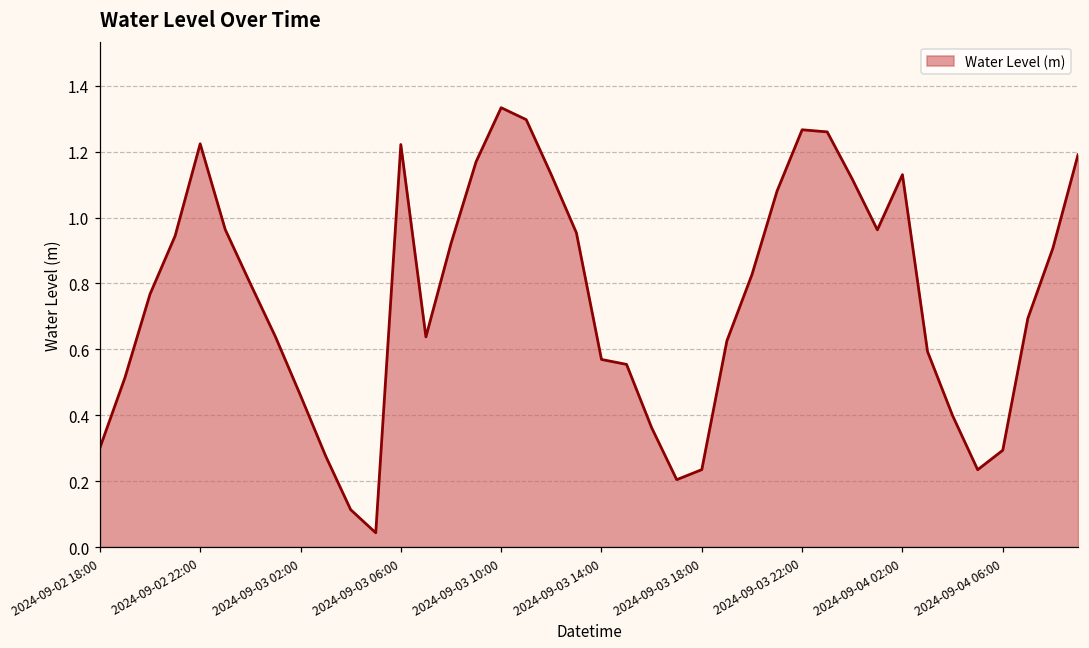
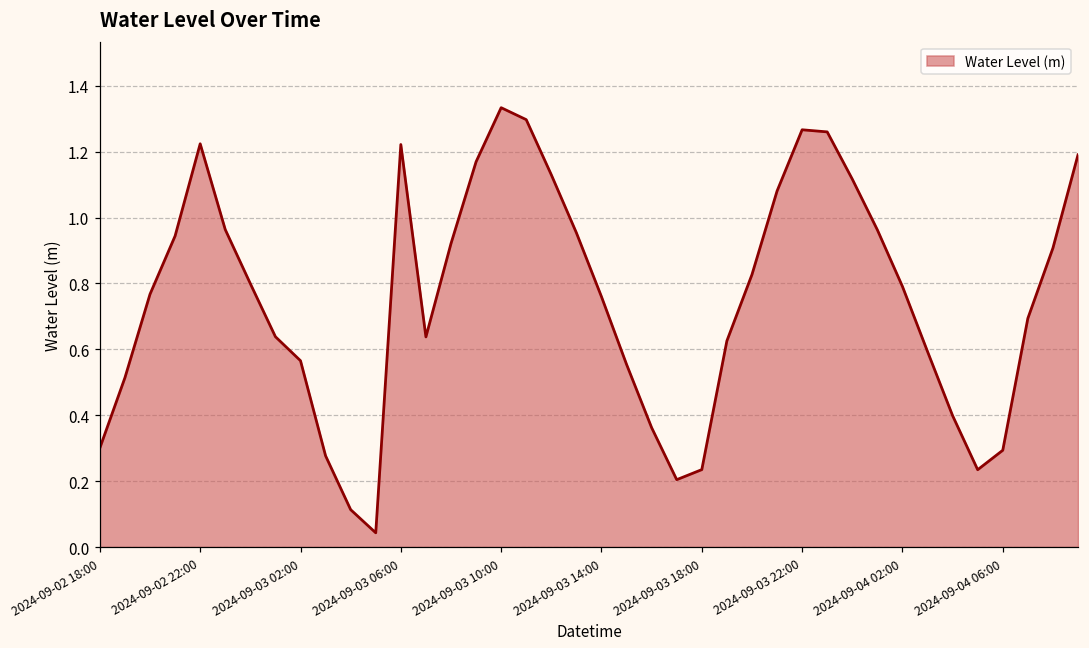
2024-09-03 02:00: 0.46 -> 0.57
2024-09-03 14:00: 0.57 -> 0.76
2024-09-04 02:00: 1.13 -> 0.79
